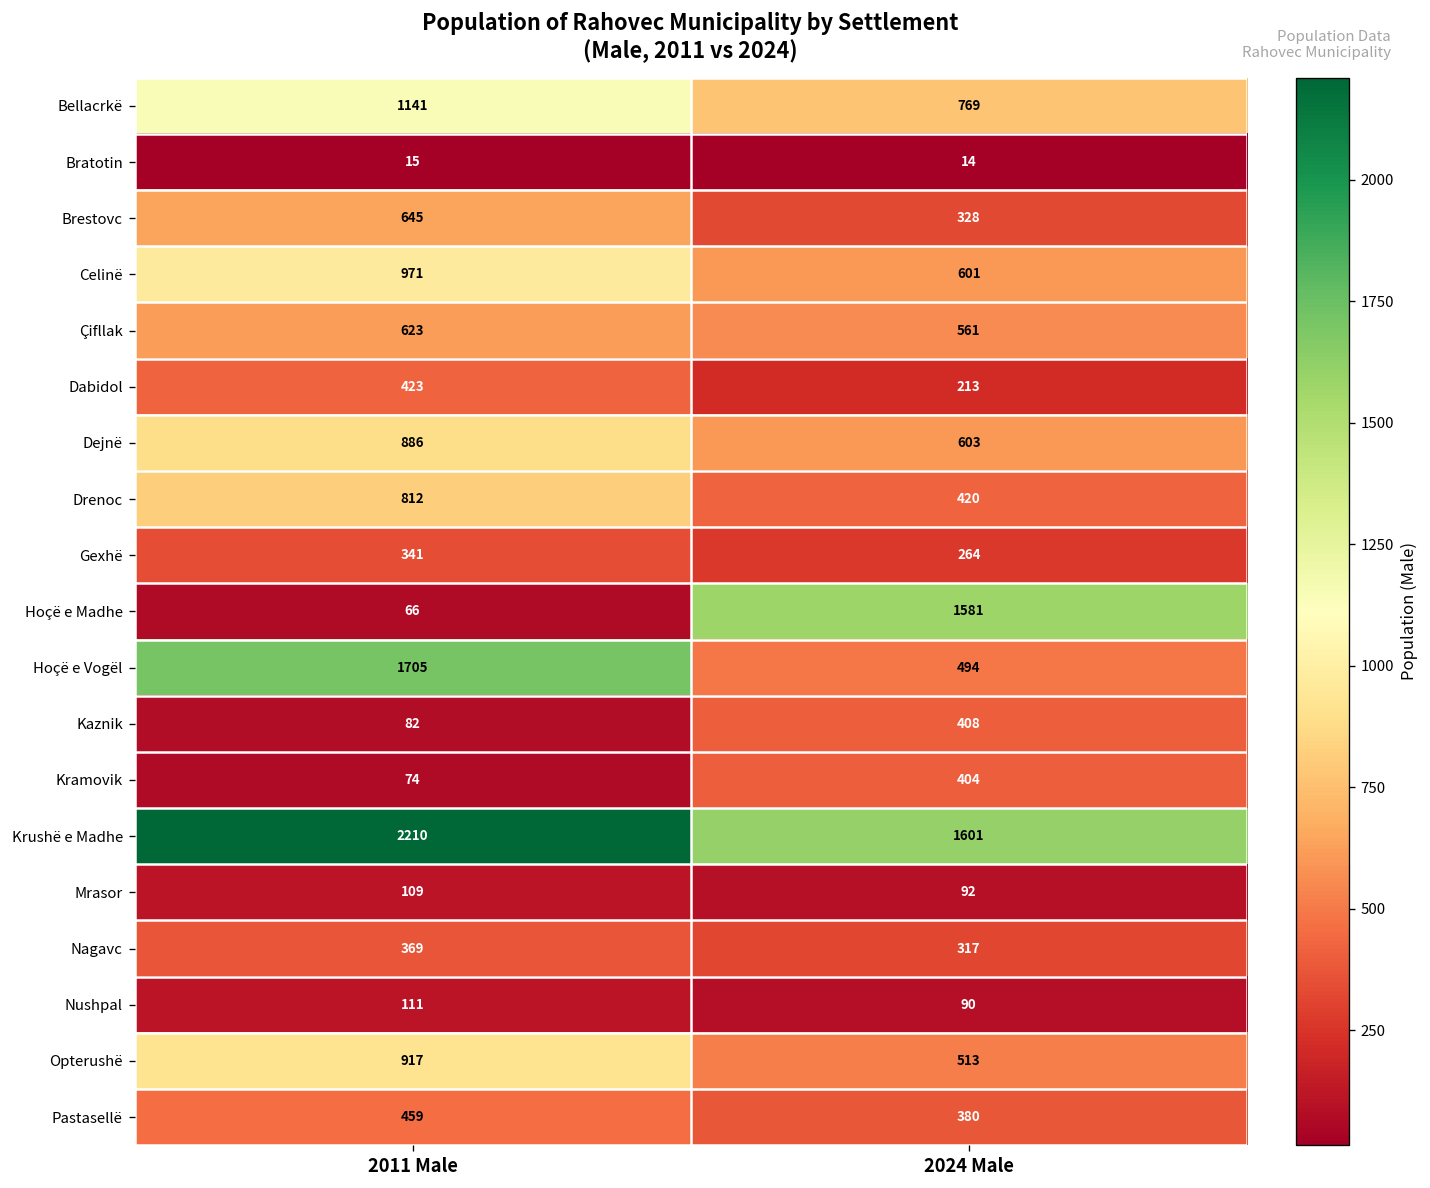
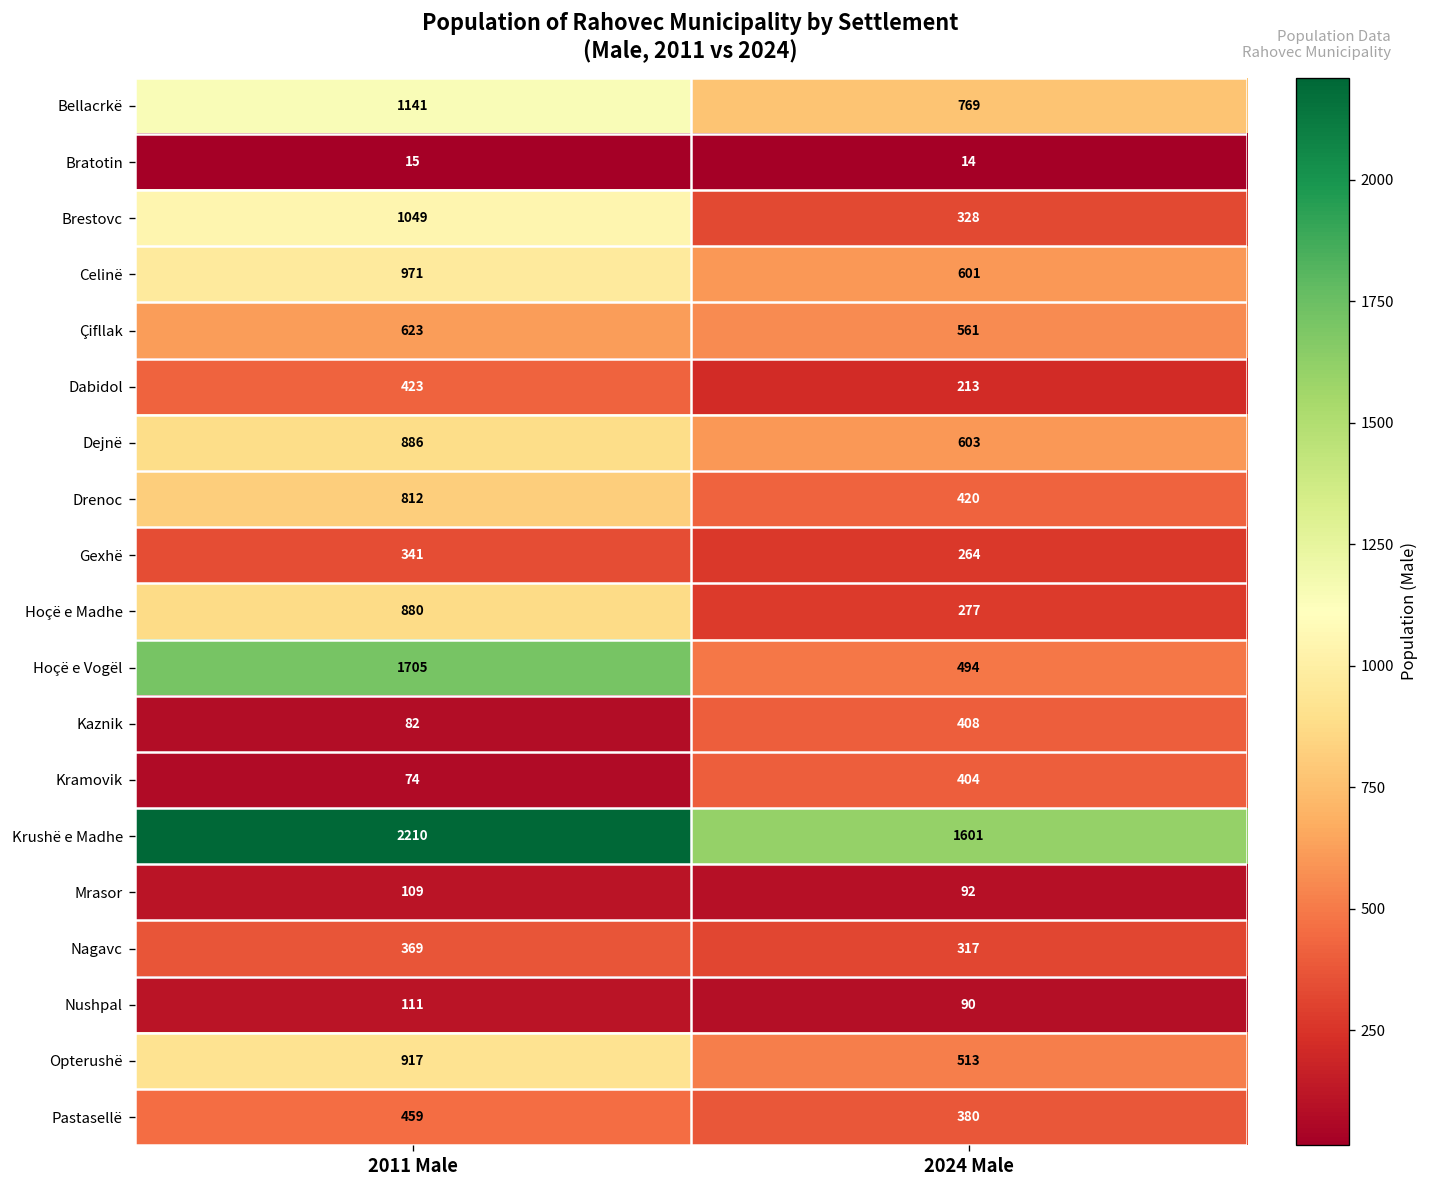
Brestovc, 2011 Male: 645 -> 1049
Hoçë e Madhe, 2011 Male: 66 -> 880
Hoçë e Madhe, 2024 Male: 1581 -> 277
